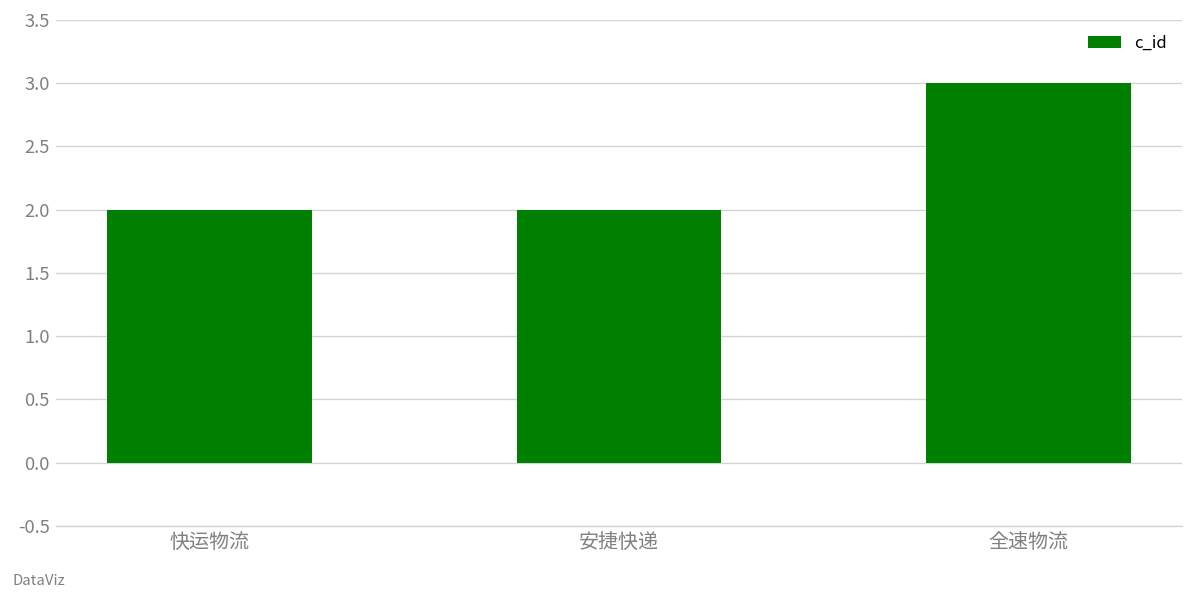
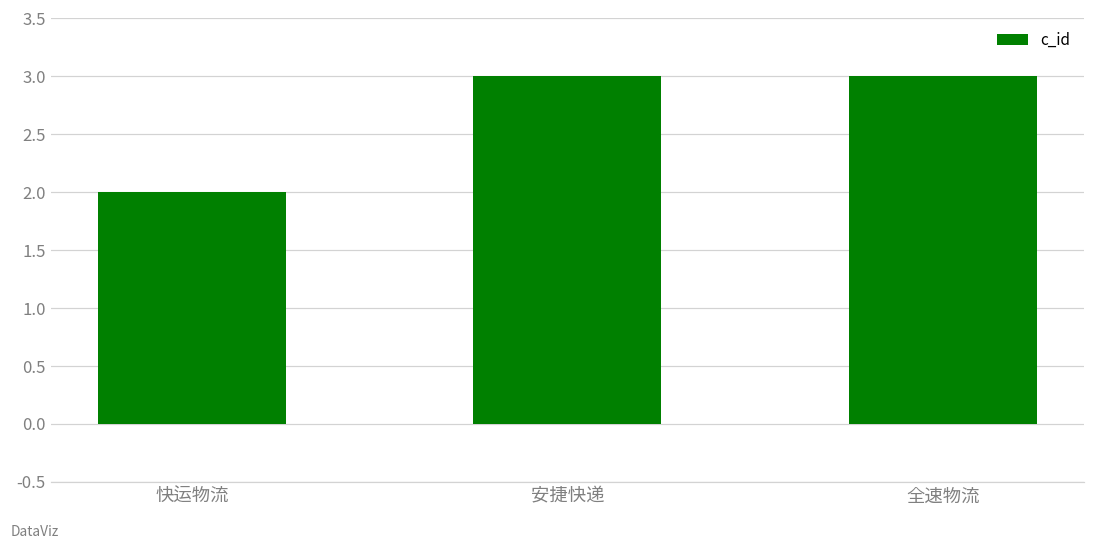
安捷快递: 2 -> 3
